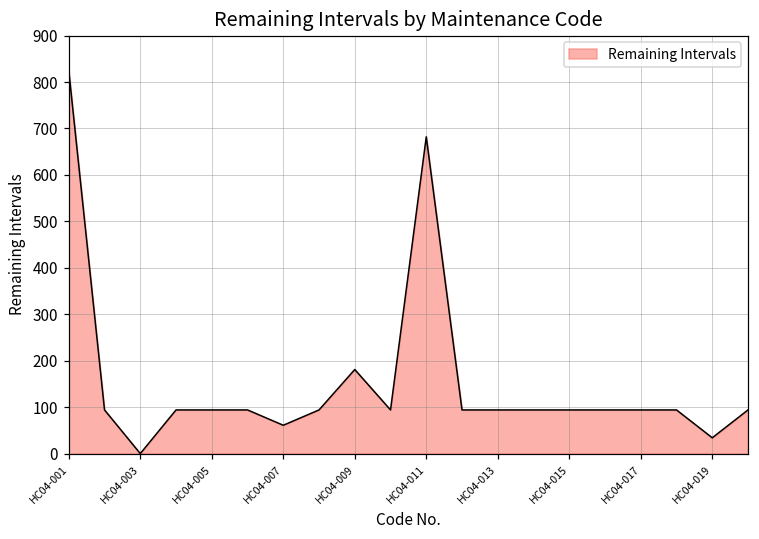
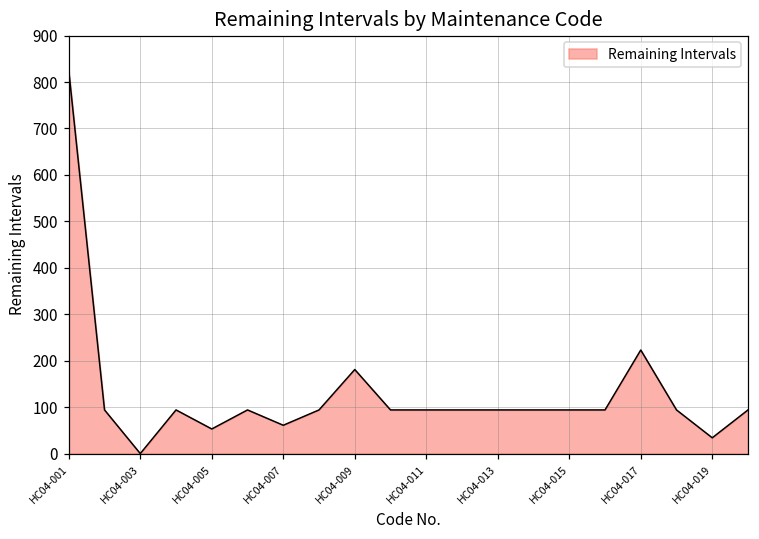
HC04-005: 90 -> 50
HC04-011: 680 -> 90
HC04-017: 90 -> 220
